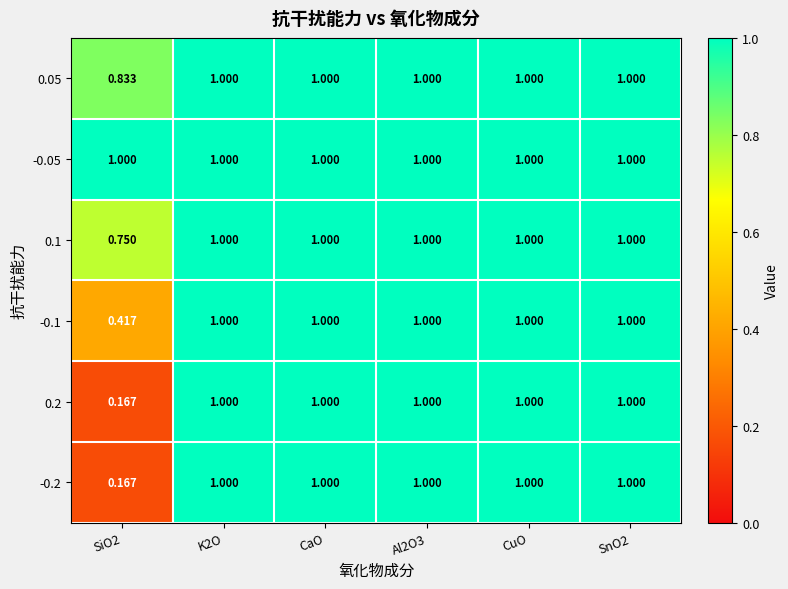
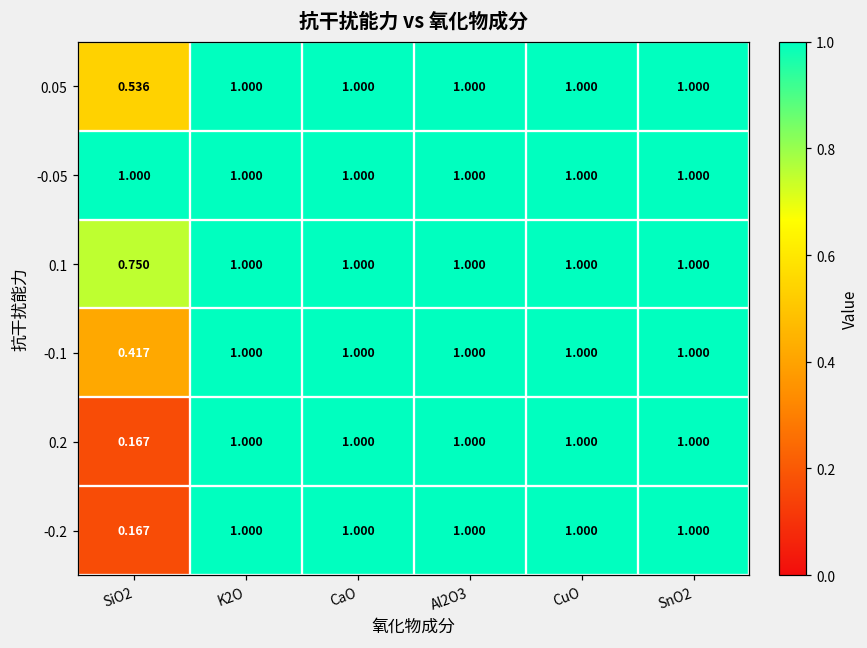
0.05, SiO2: 0.833 -> 0.536
